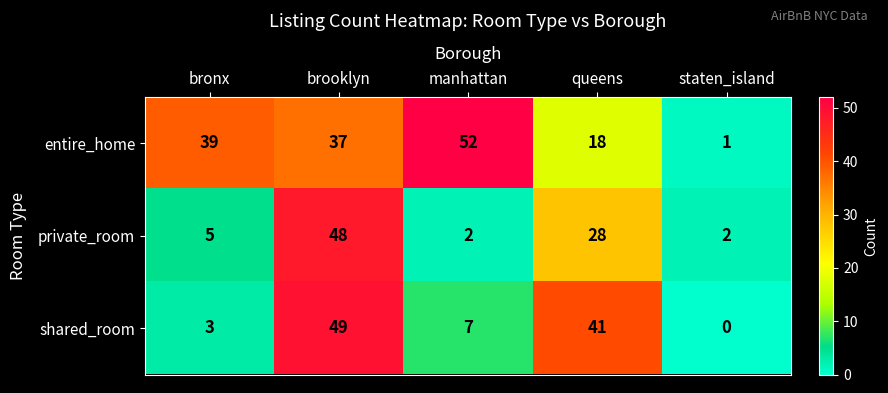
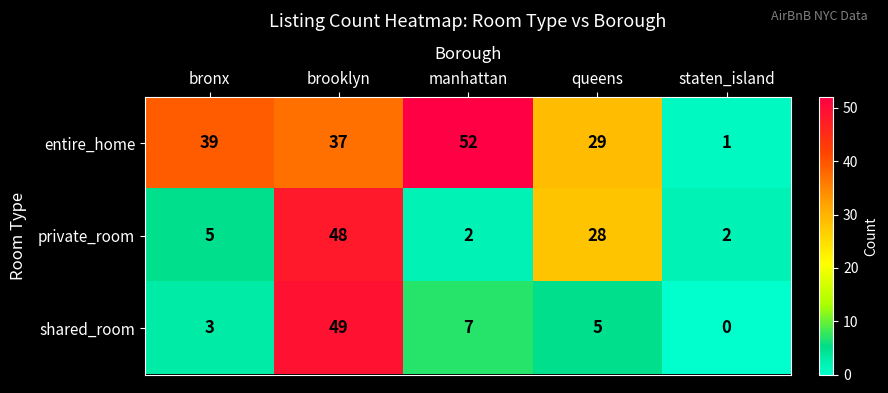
entire_home, queens: 18 -> 29
shared_room, queens: 41 -> 5
